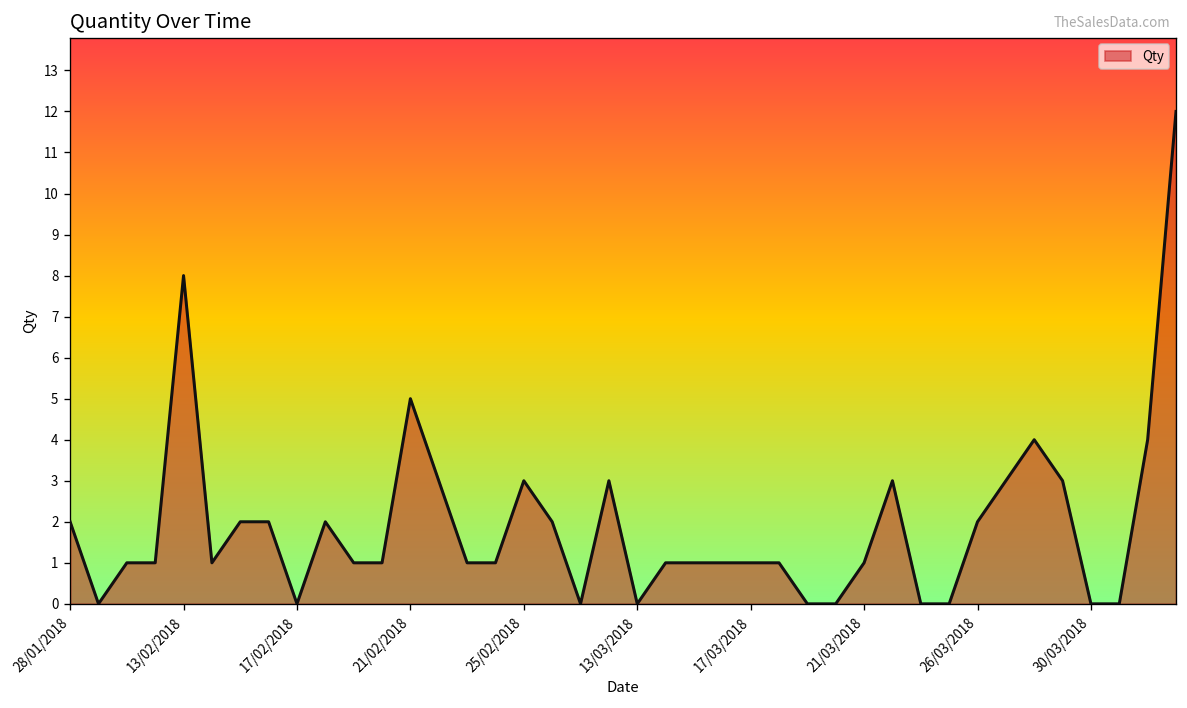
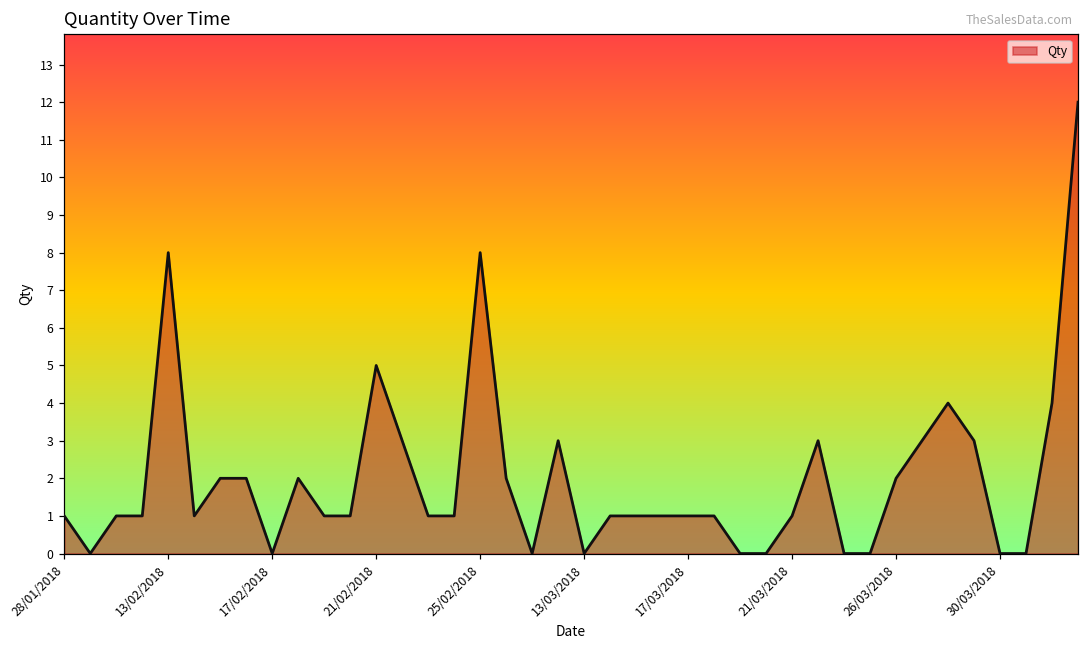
28/01/2018: 2 -> 1
25/02/2018: 3 -> 8
